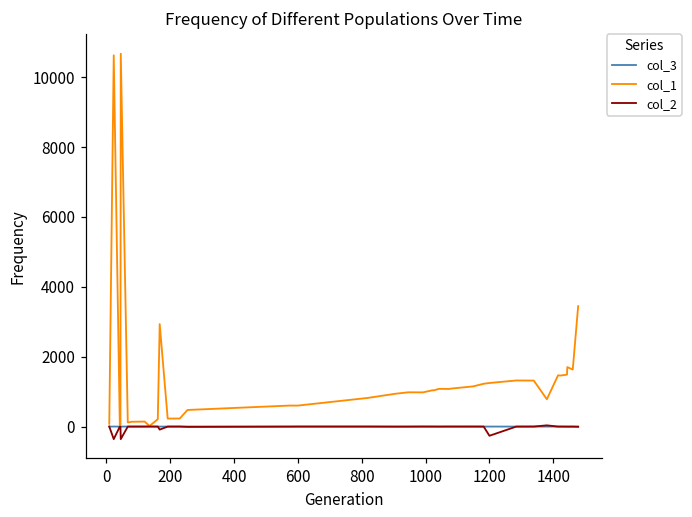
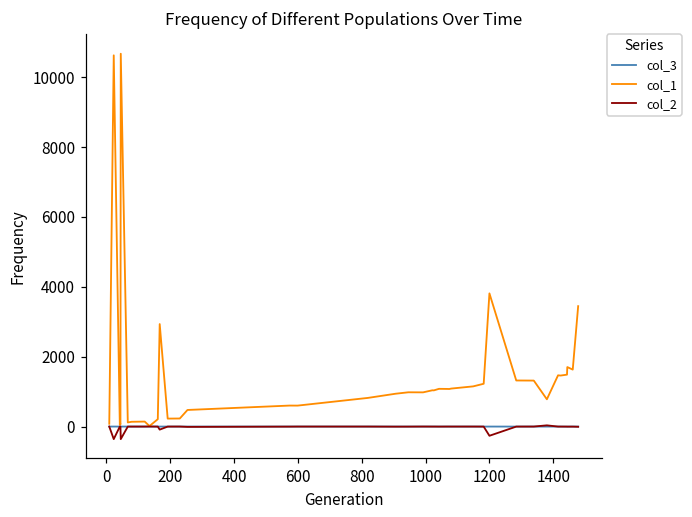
col_1, 1200: 1200 -> 3800
